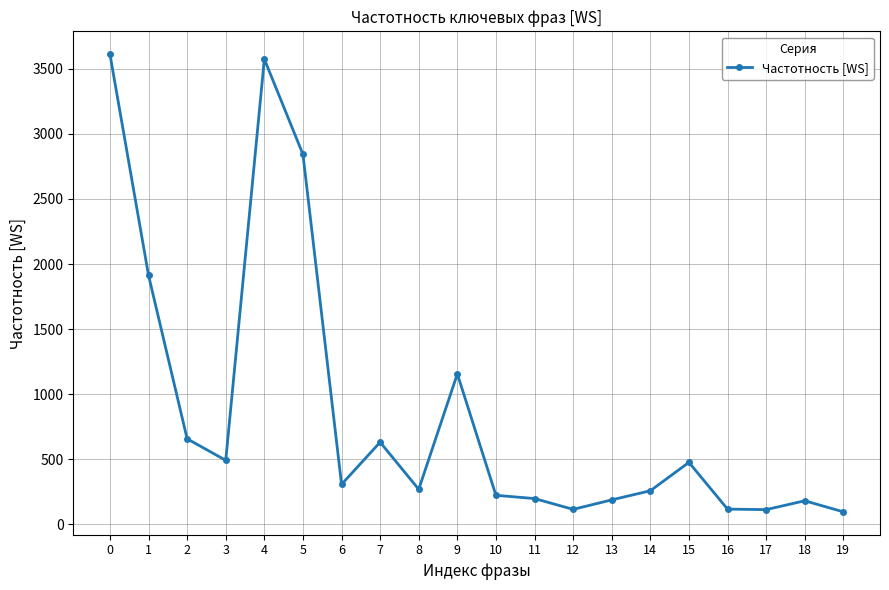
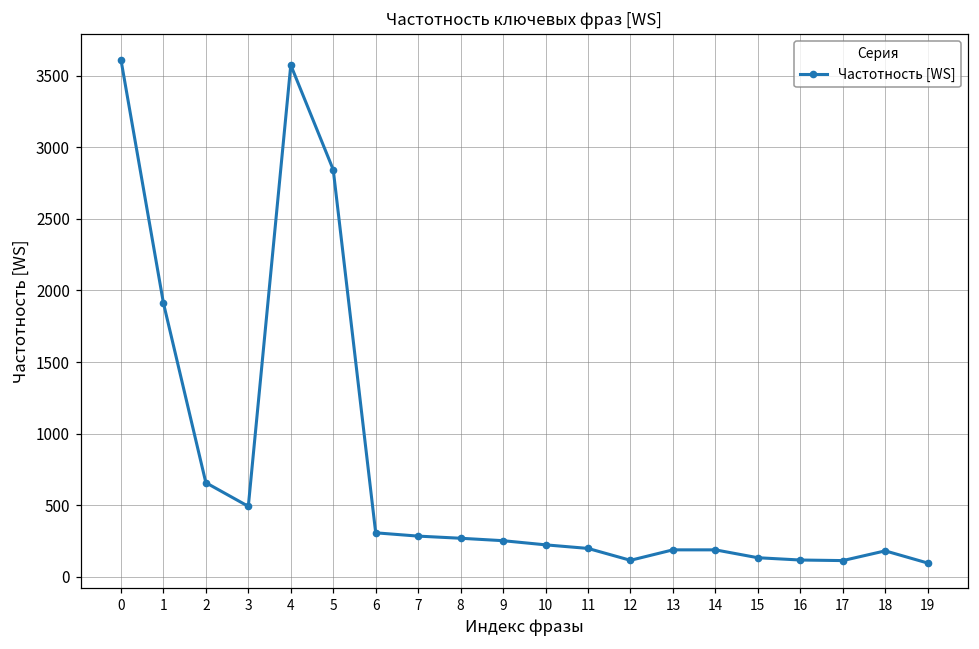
7: 630 -> 280
9: 1160 -> 250
14: 260 -> 190
15: 480 -> 130
